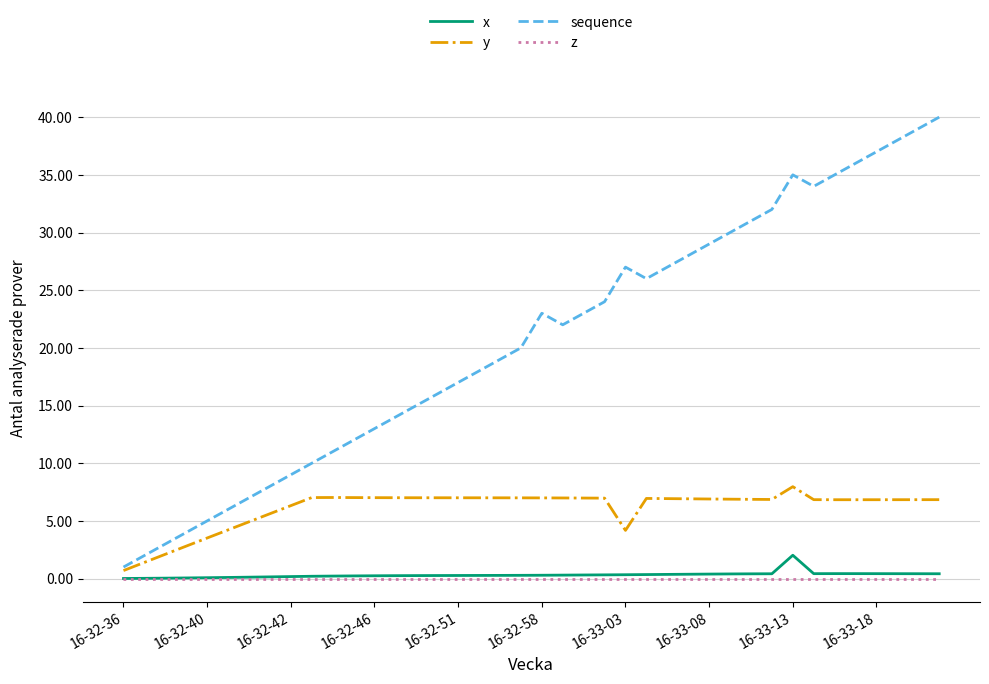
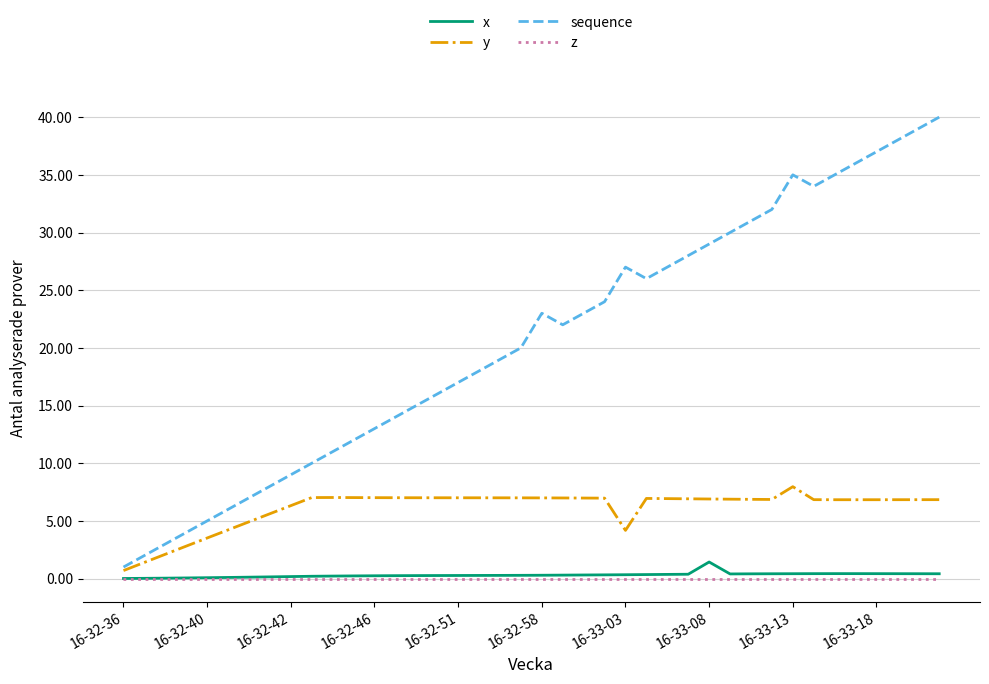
x, 16-33-08: 0.4 -> 1.4
x, 16-33-13: 2.0 -> 0.4
